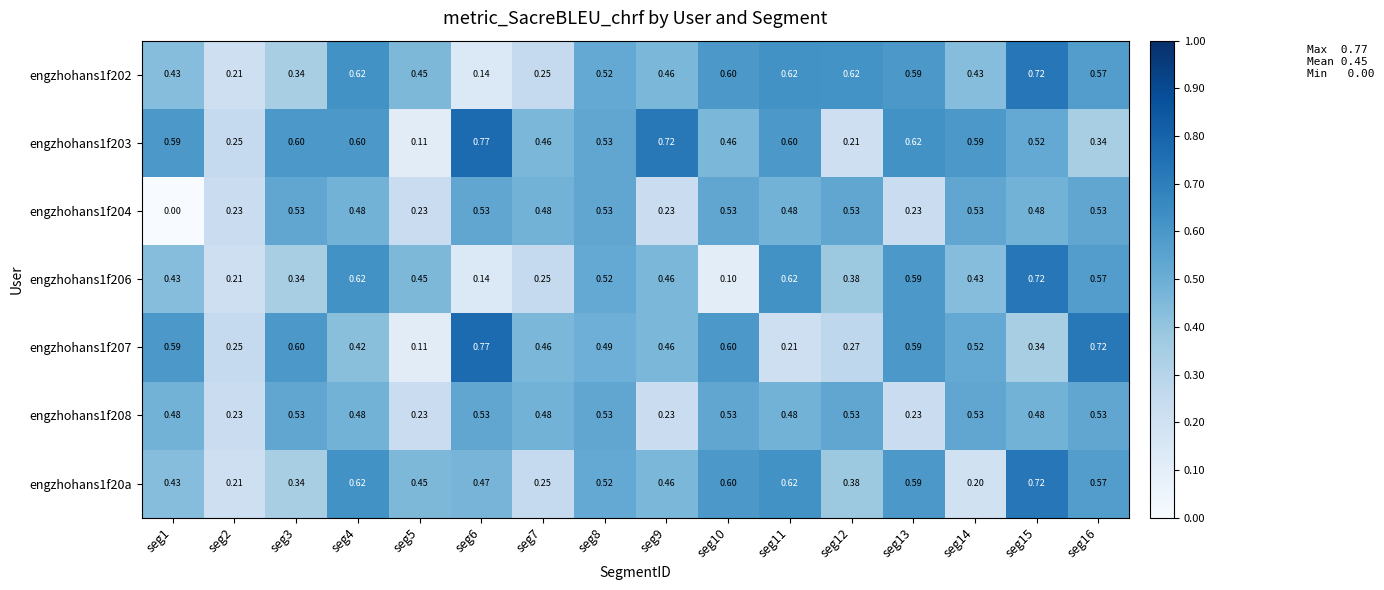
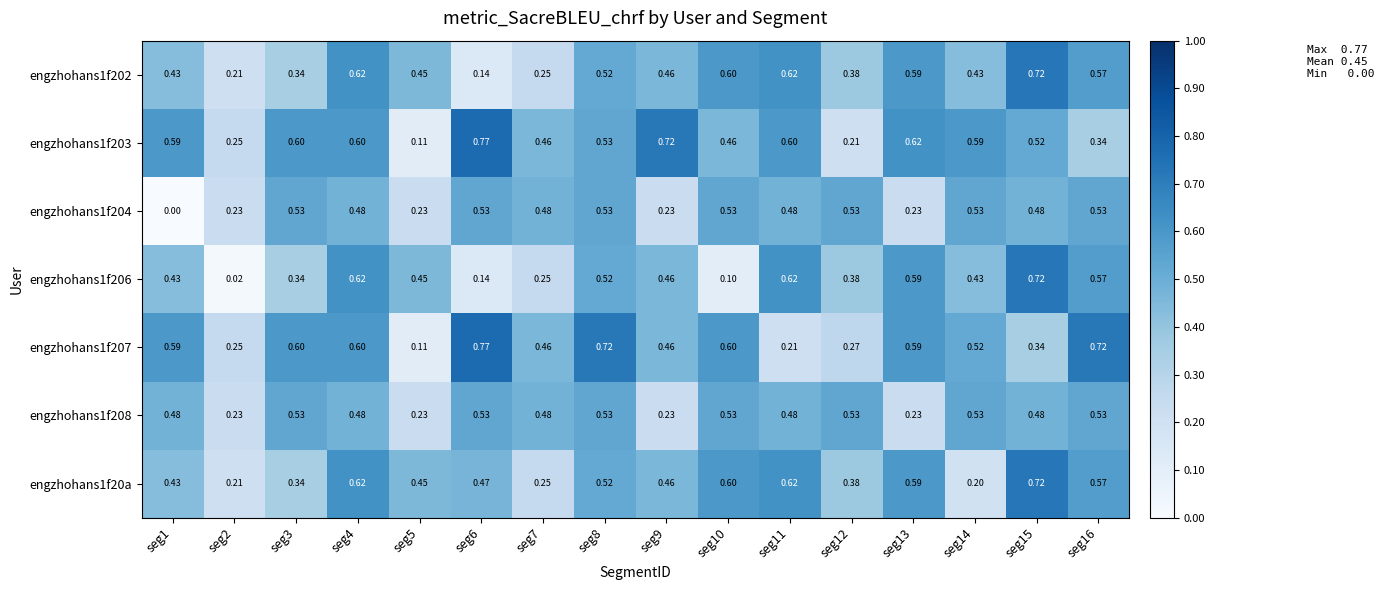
engzhohans1f202, seg12: 0.62 -> 0.38
engzhohans1f206, seg2: 0.21 -> 0.02
engzhohans1f207, seg4: 0.42 -> 0.60
engzhohans1f207, seg8: 0.49 -> 0.72
